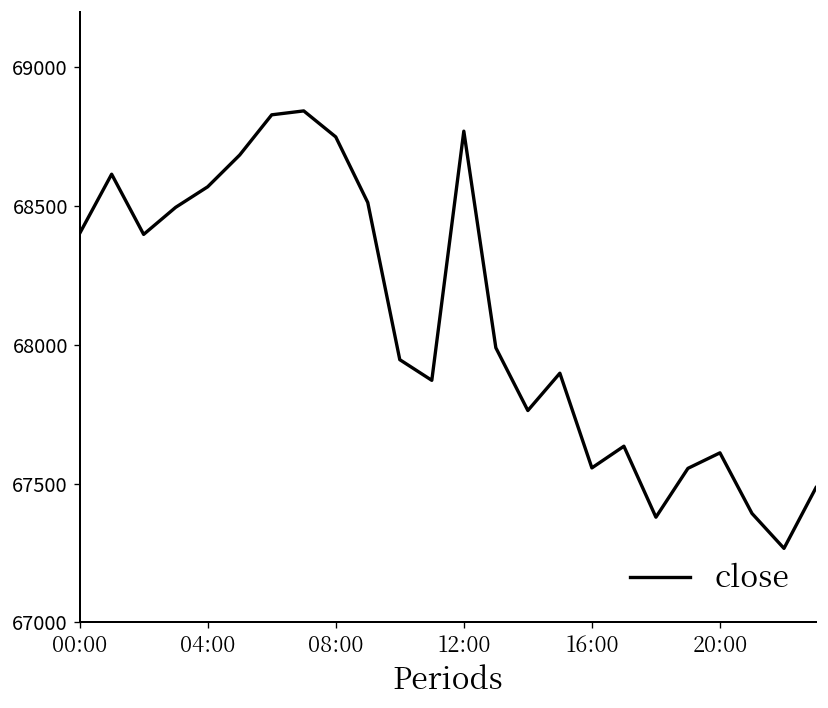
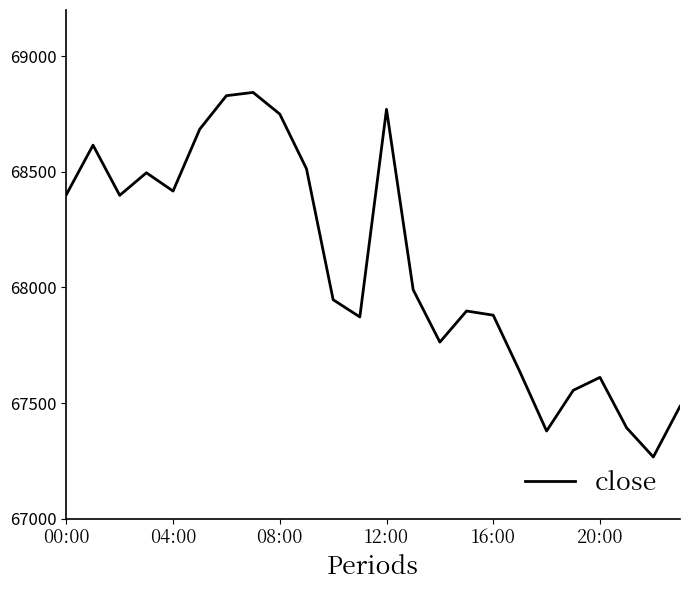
04:00: 68570 -> 68420
16:00: 67560 -> 67880
